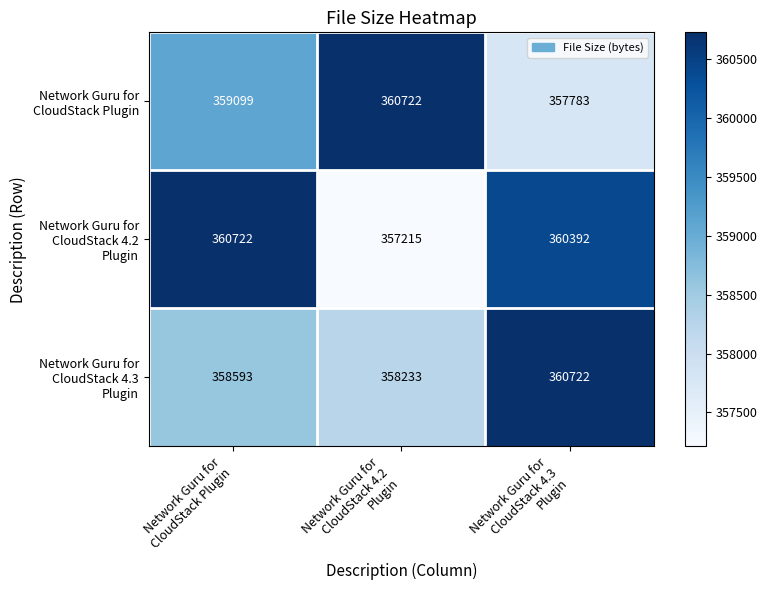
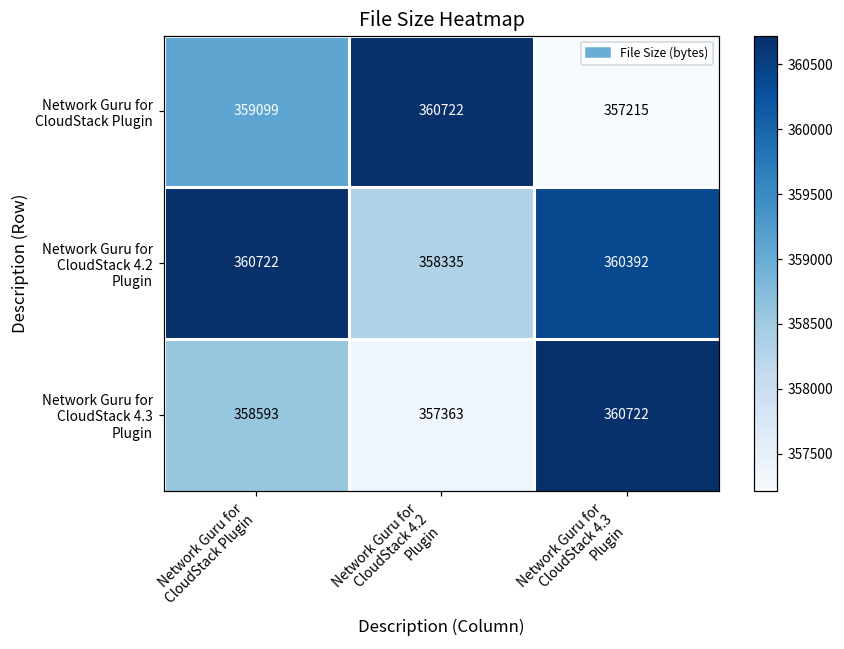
Network Guru for CloudStack Plugin, Network Guru for CloudStack 4.3 Plugin: 357783 -> 357215
Network Guru for CloudStack 4.2 Plugin, Network Guru for CloudStack 4.2 Plugin: 357215 -> 358335
Network Guru for CloudStack 4.3 Plugin, Network Guru for CloudStack 4.2 Plugin: 358233 -> 357363
